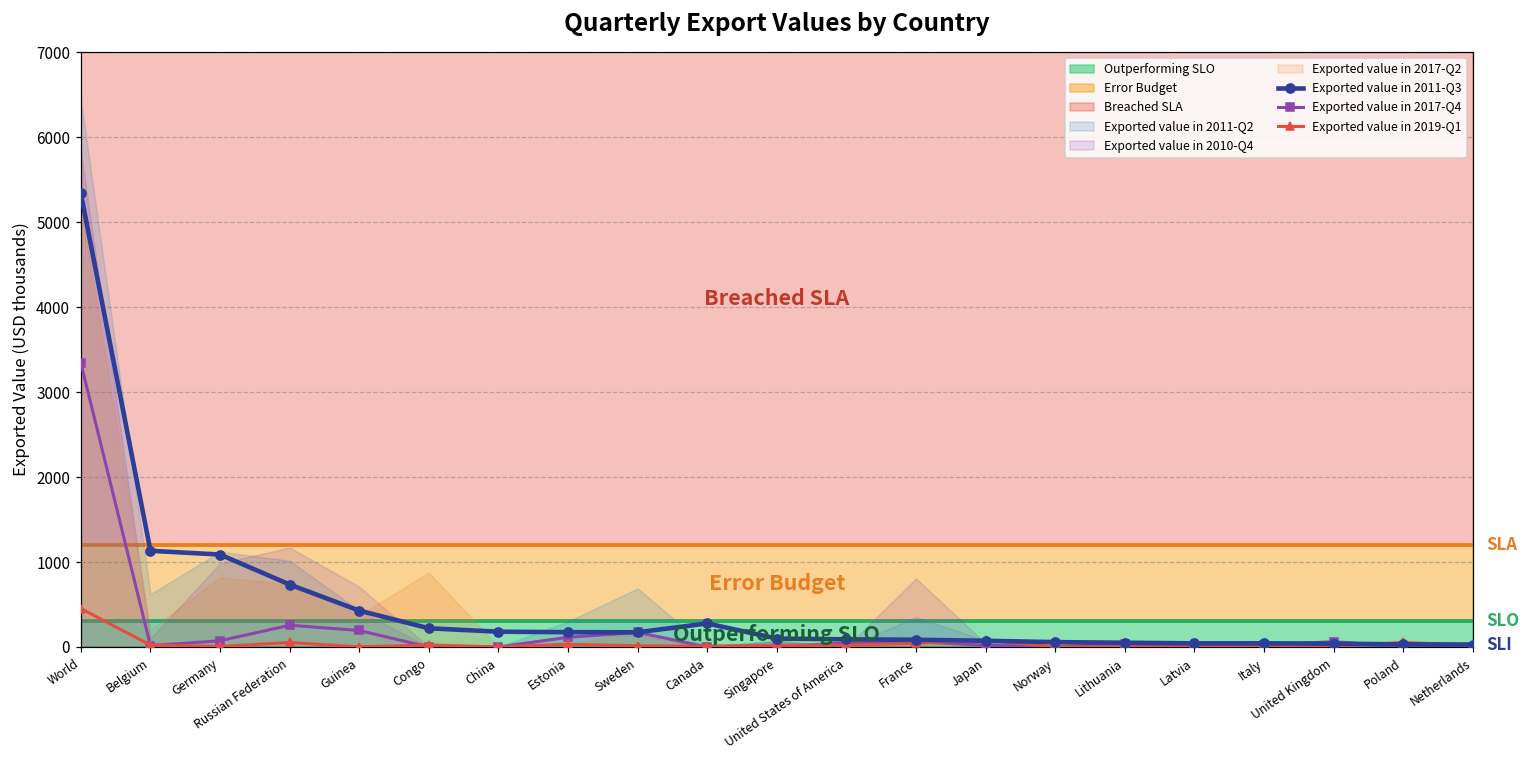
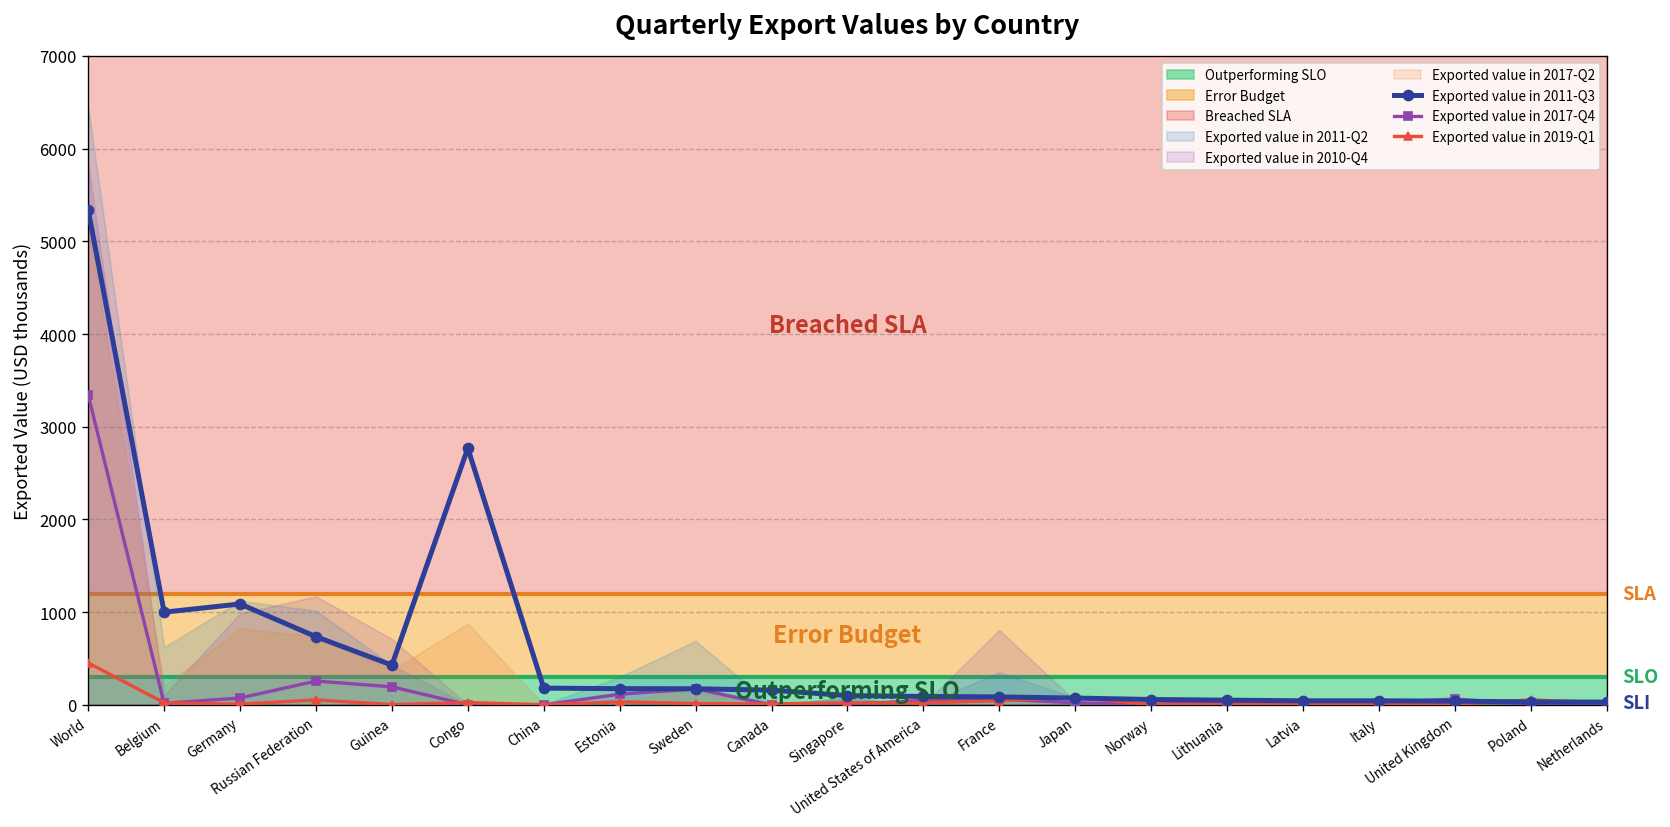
Exported value in 2011-Q3, Belgium: 1100 -> 1000
Exported value in 2011-Q3, Congo: 200 -> 2800
Exported value in 2011-Q3, Canada: 300 -> 200
